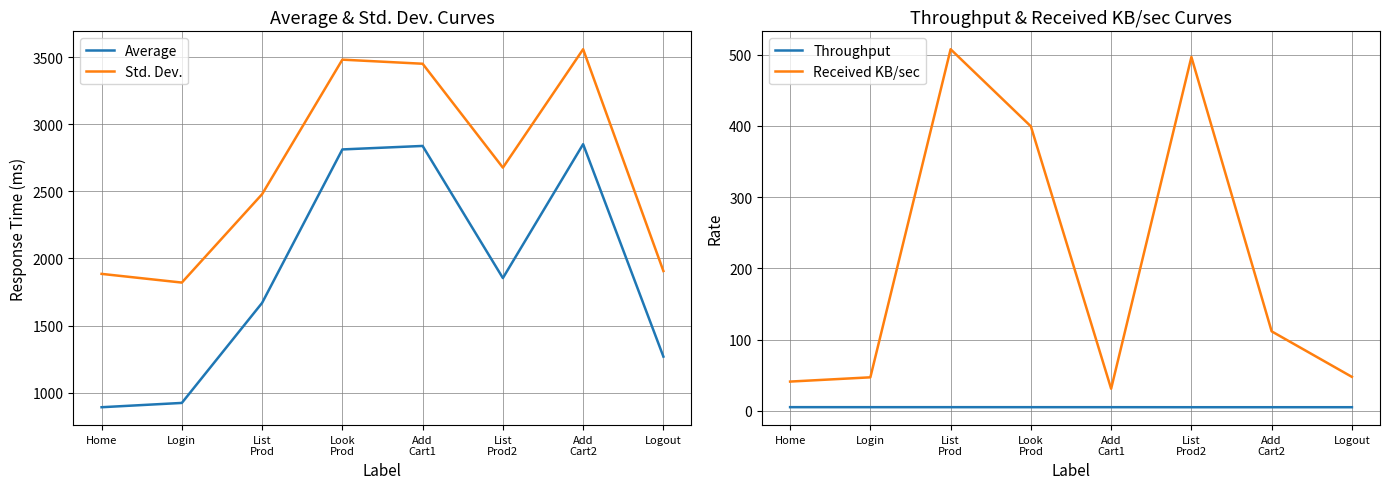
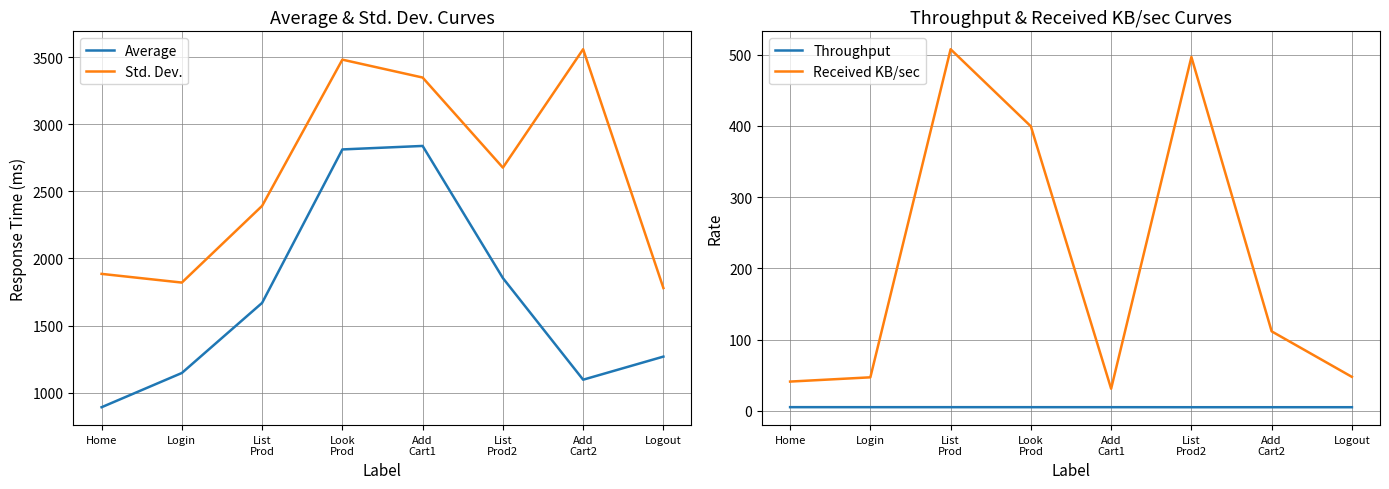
Average & Std. Dev. Curves, Average, Login: 920 -> 1150
Average & Std. Dev. Curves, Std. Dev., List Prod: 2480 -> 2390
Average & Std. Dev. Curves, Std. Dev., Add Cart1: 3450 -> 3350
Average & Std. Dev. Curves, Average, Add Cart2: 2850 -> 1100
Average & Std. Dev. Curves, Std. Dev., Logout: 1910 -> 1780
